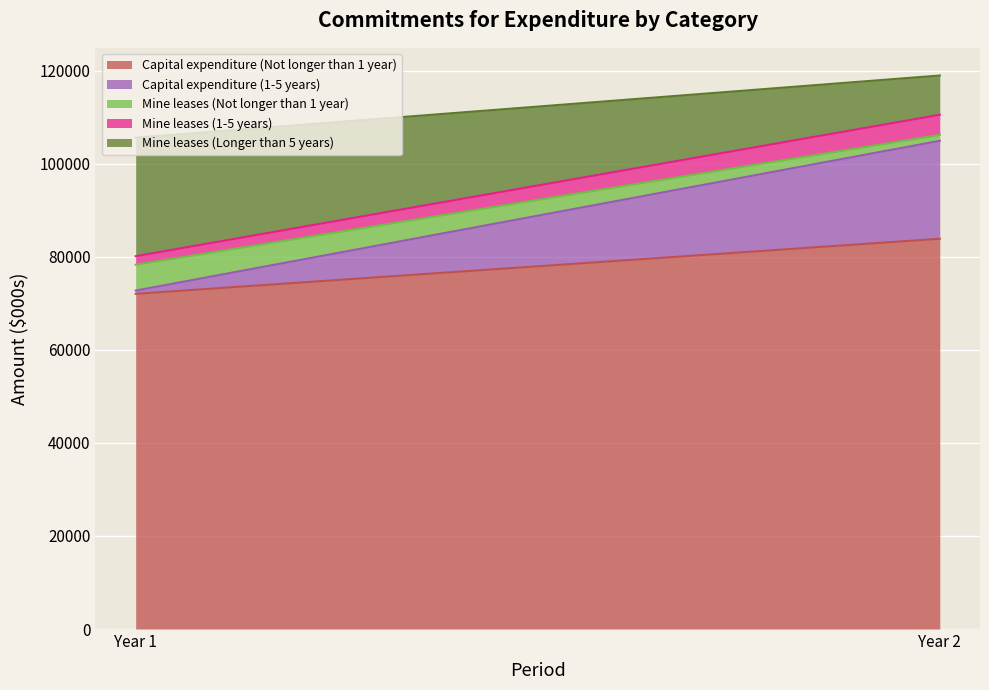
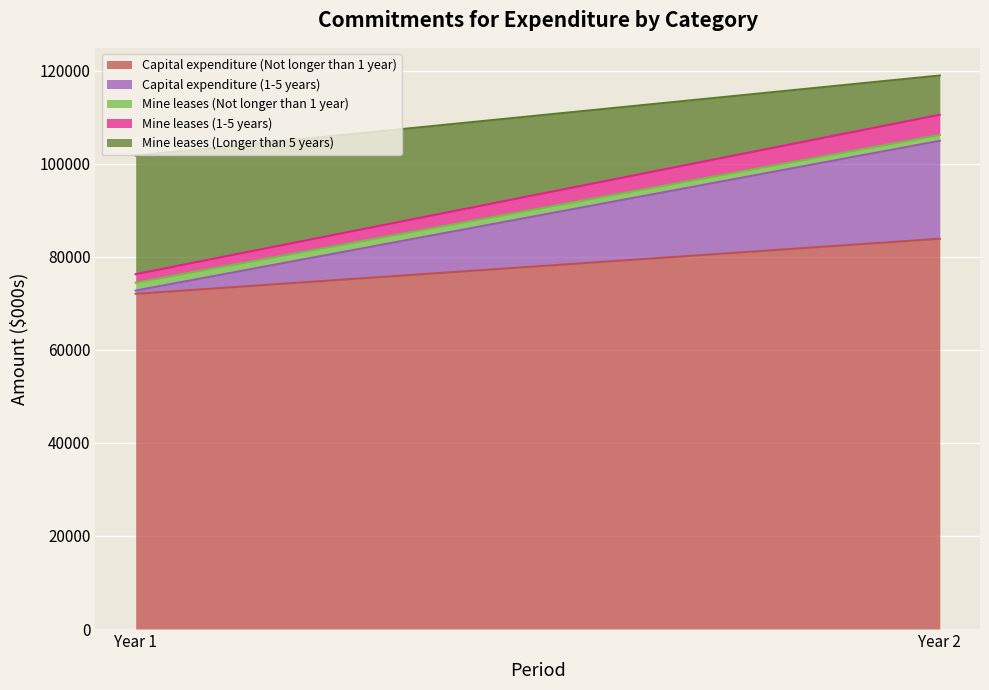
Mine leases (Not longer than 1 year), Year 1: 6000 -> 2000
